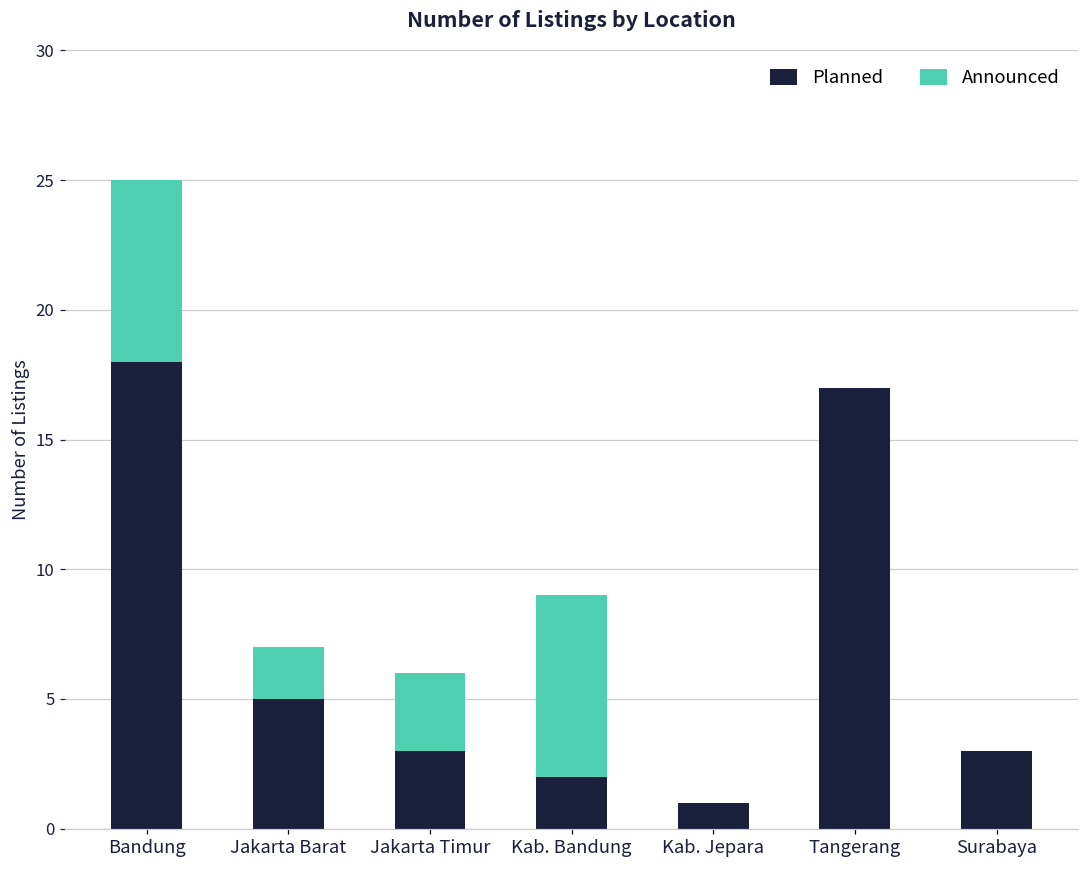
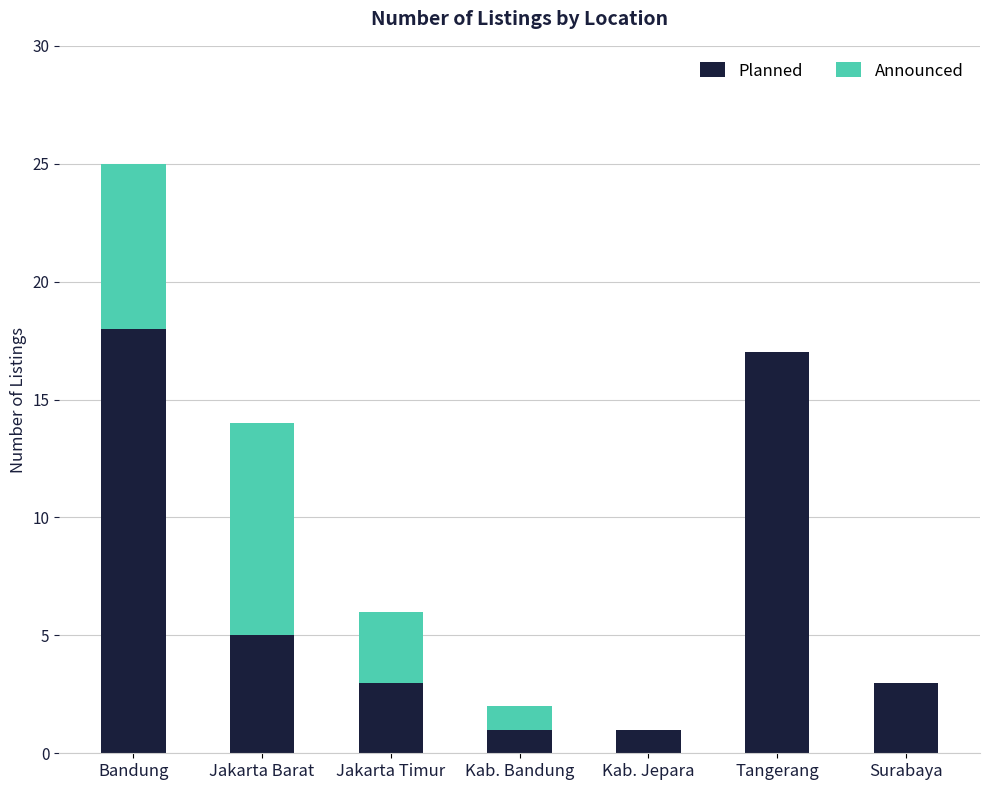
Announced, Jakarta Barat: 2 -> 9
Planned, Kab. Bandung: 2 -> 1
Announced, Kab. Bandung: 7 -> 1
